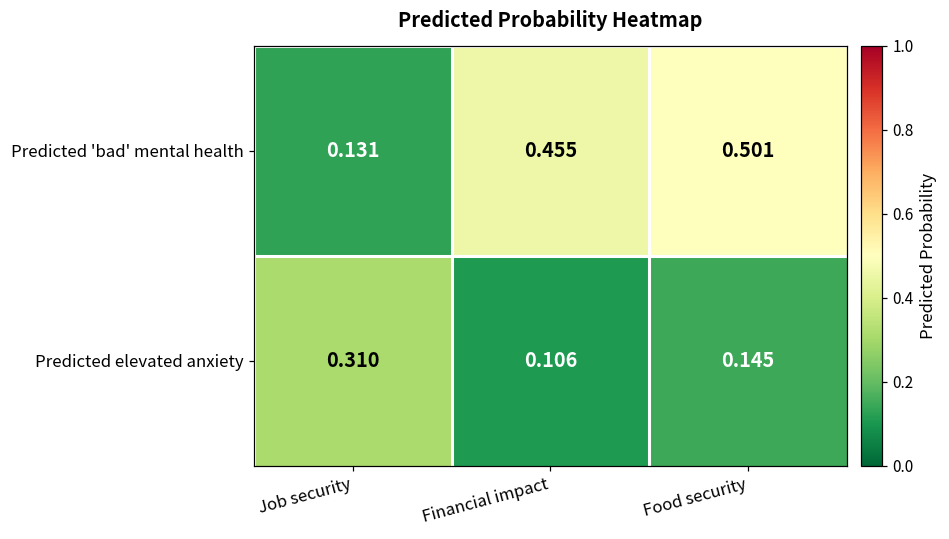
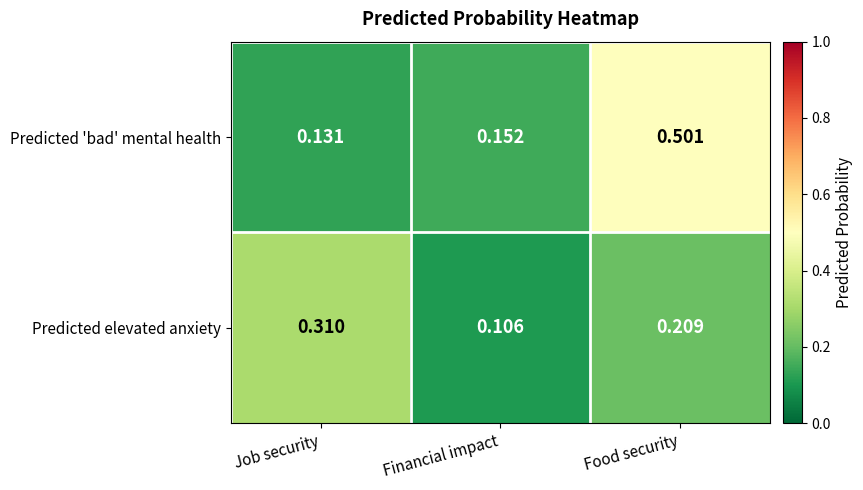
Predicted 'bad' mental health, Financial impact: 0.455 -> 0.152
Predicted elevated anxiety, Food security: 0.145 -> 0.209
